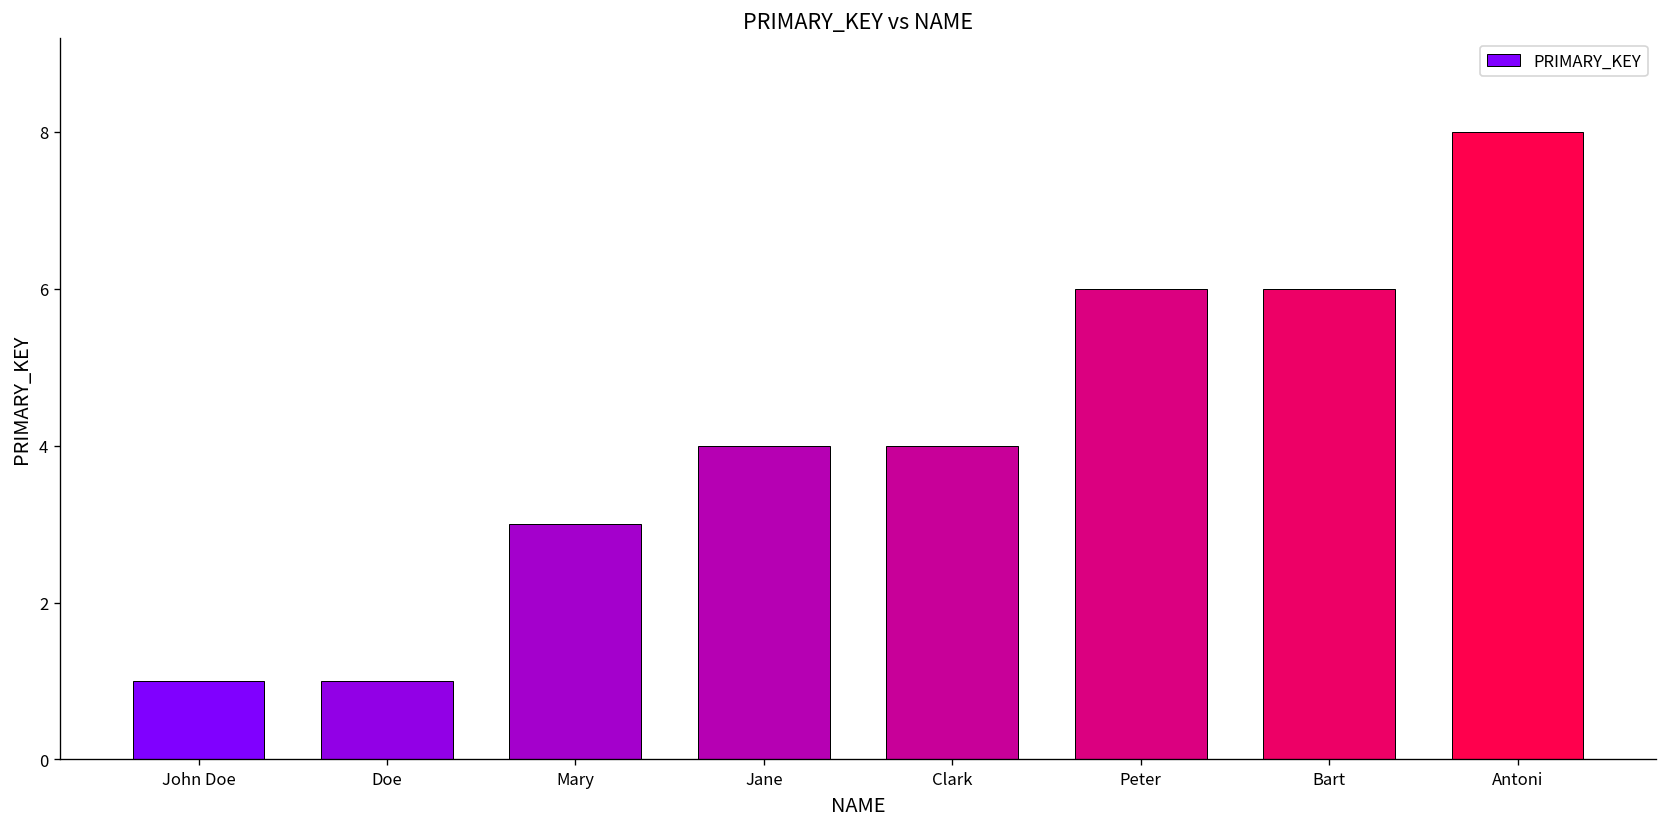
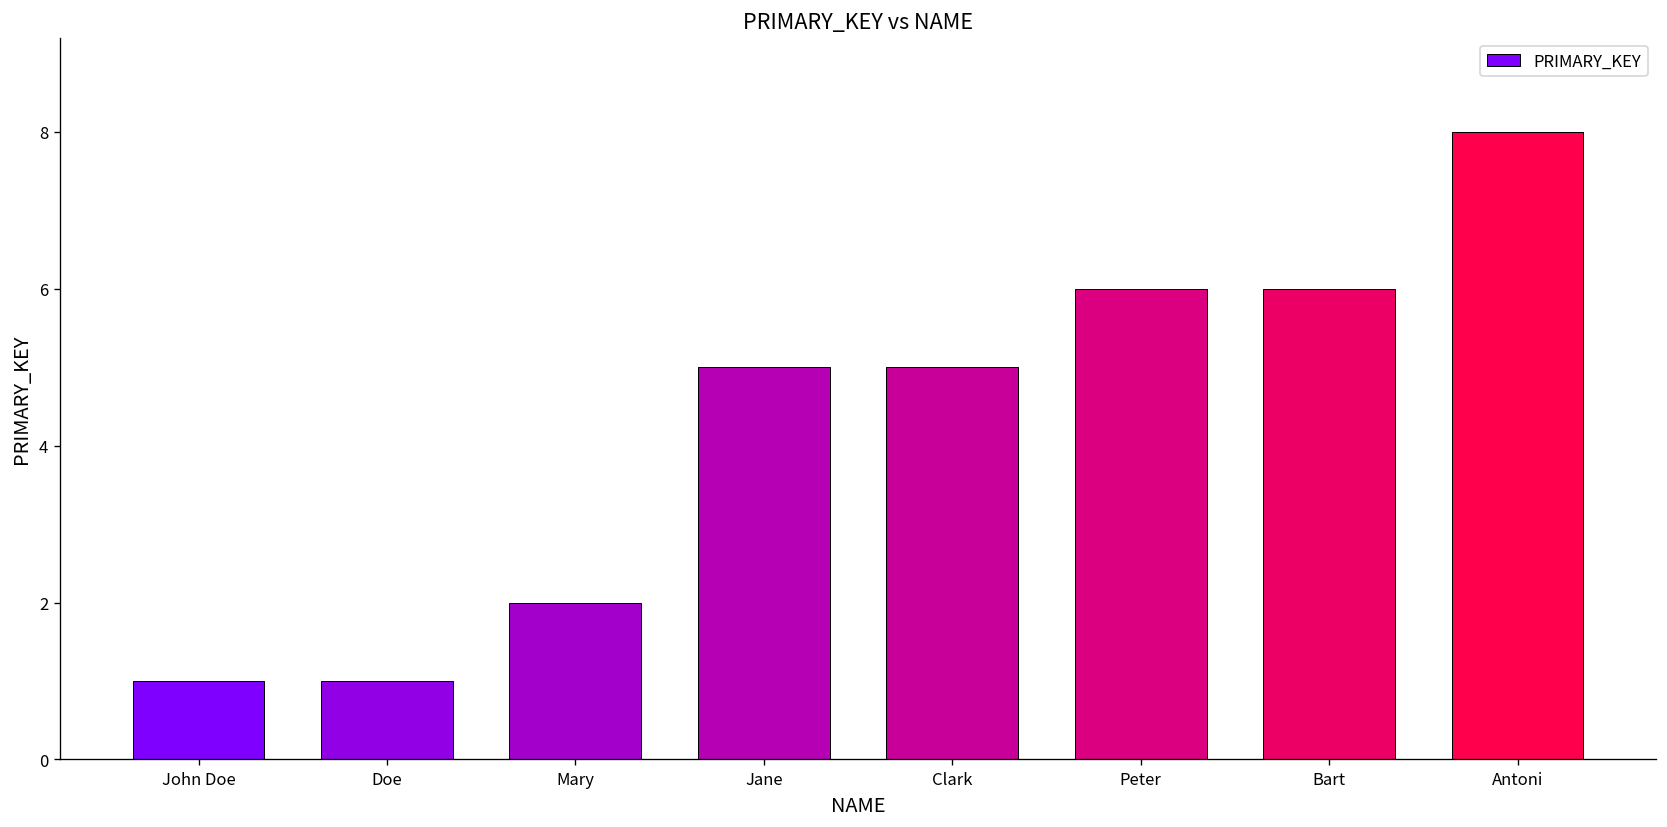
Mary: 3 -> 2
Jane: 4 -> 5
Clark: 4 -> 5
